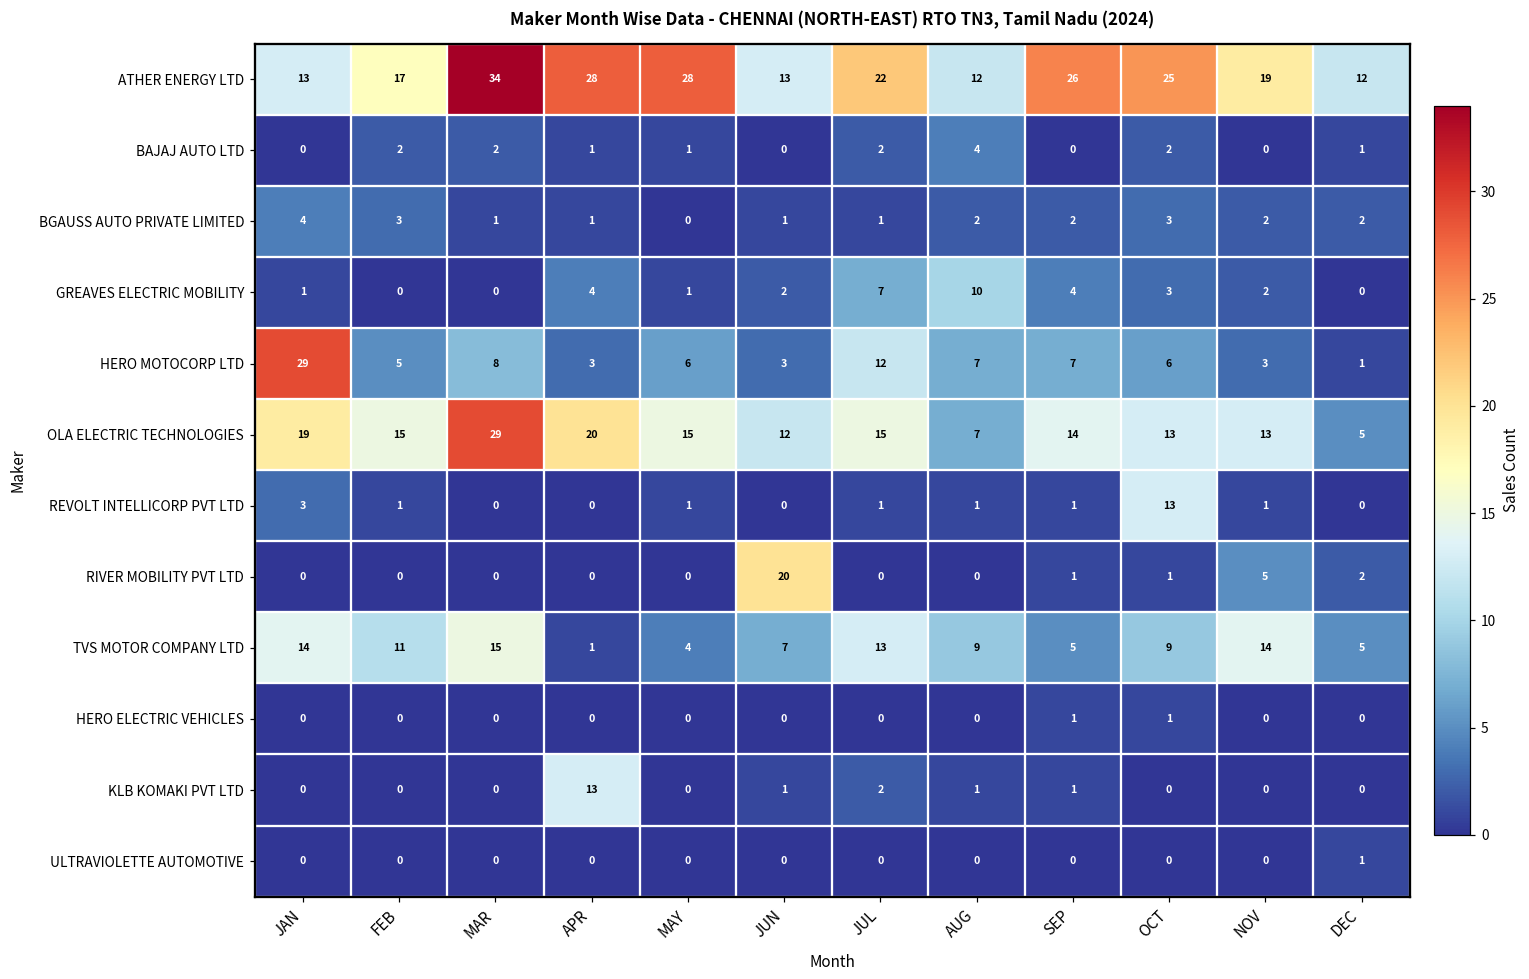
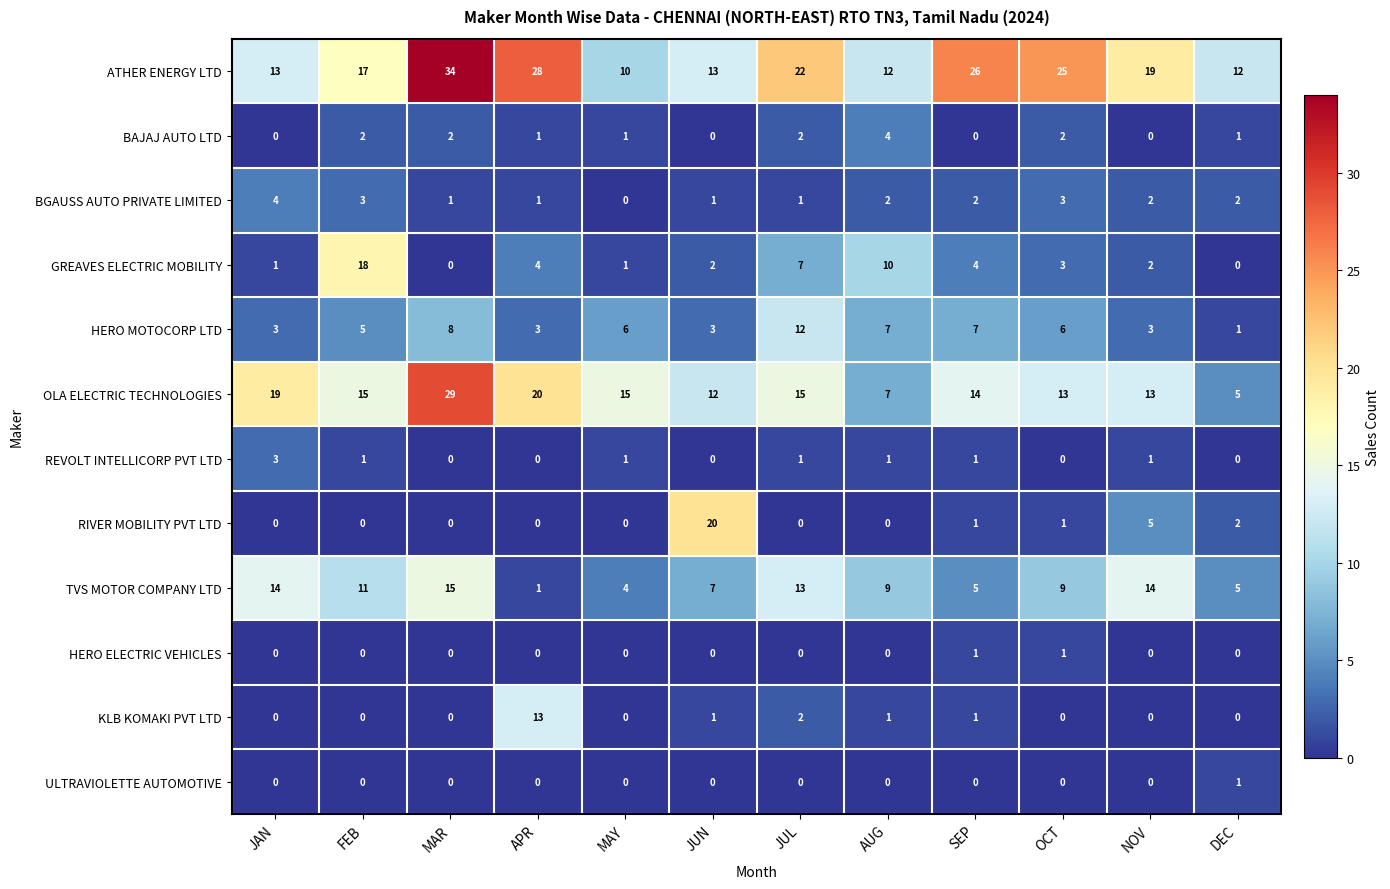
ATHER ENERGY LTD, MAY: 28 -> 10
GREAVES ELECTRIC MOBILITY, FEB: 0 -> 18
HERO MOTOCORP LTD, JAN: 29 -> 3
REVOLT INTELLICORP PVT LTD, OCT: 13 -> 0
